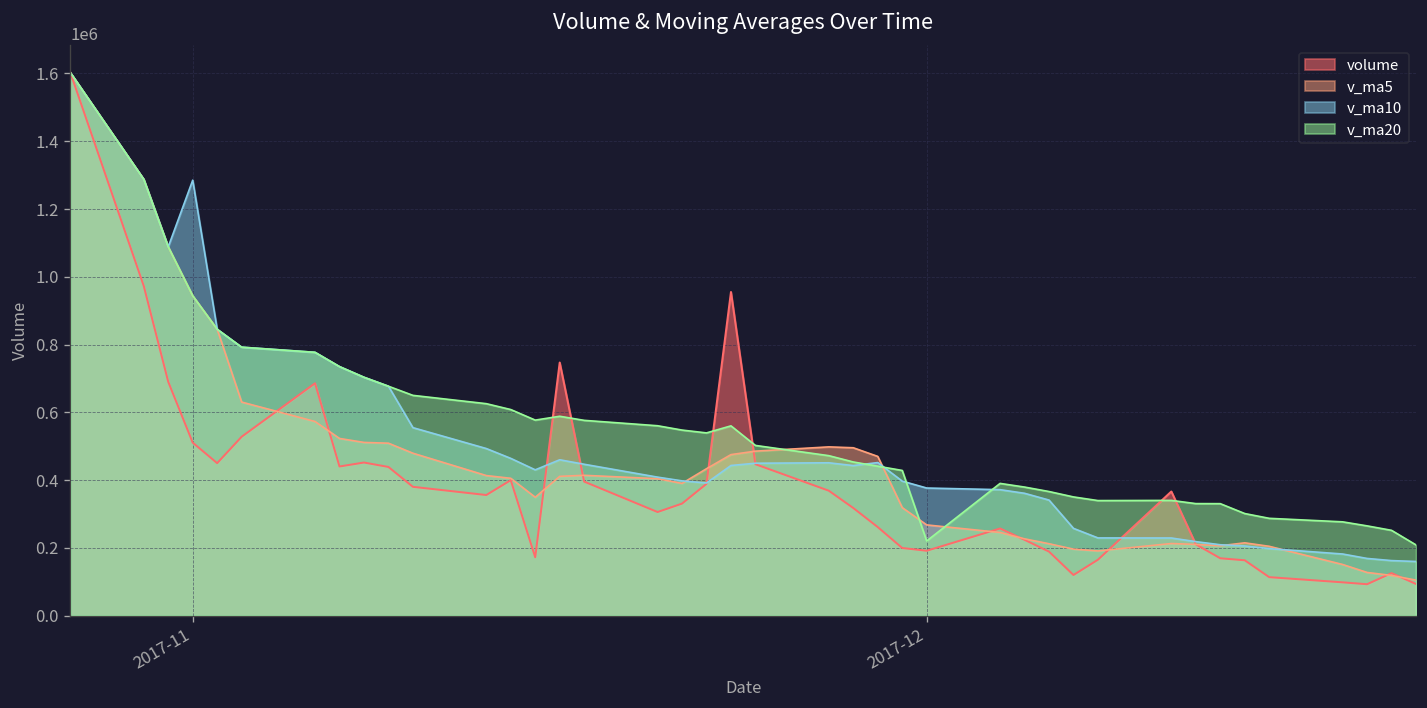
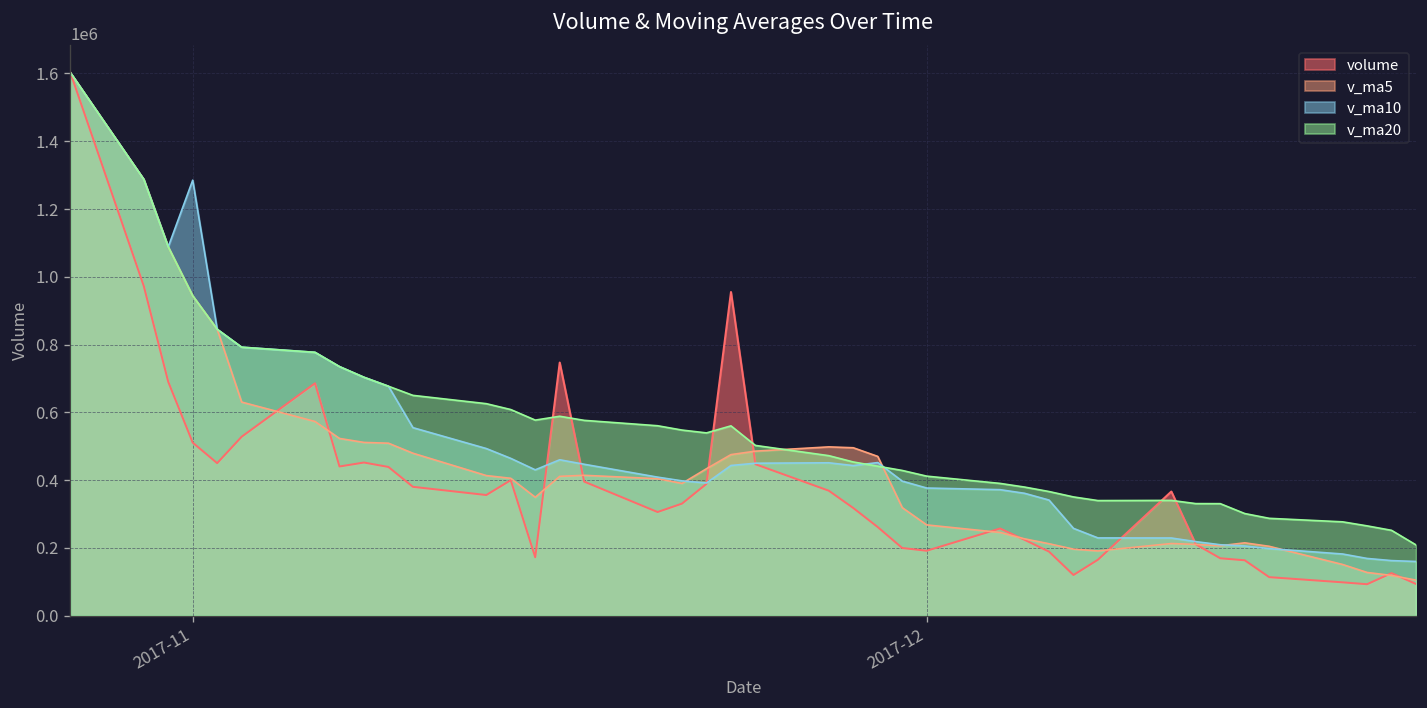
v_ma20, 2017-12: 220000 -> 410000
